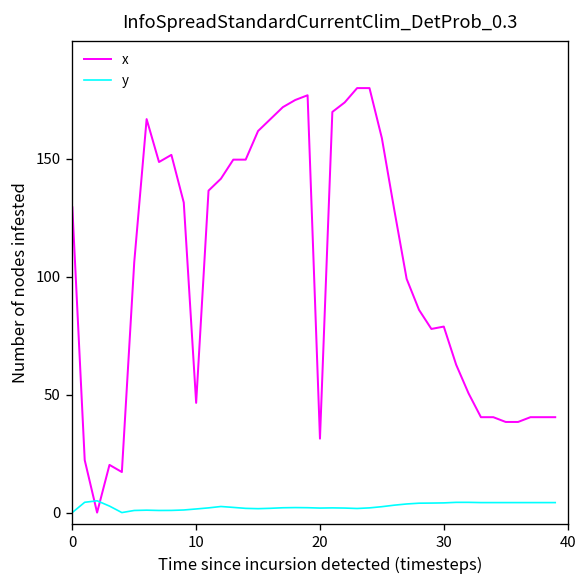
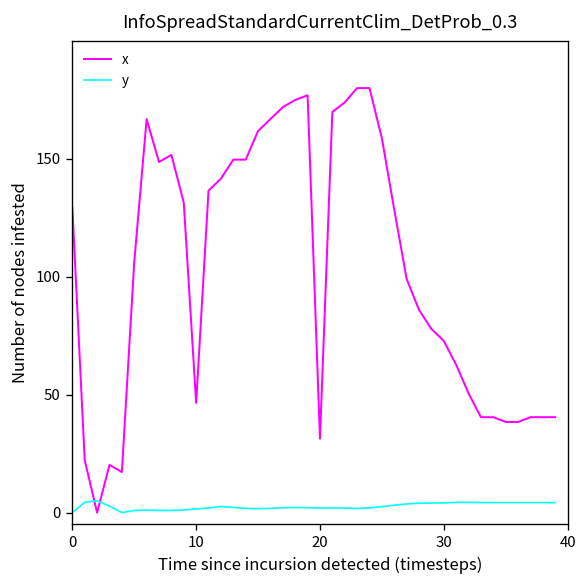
x, 30: 79 -> 73
